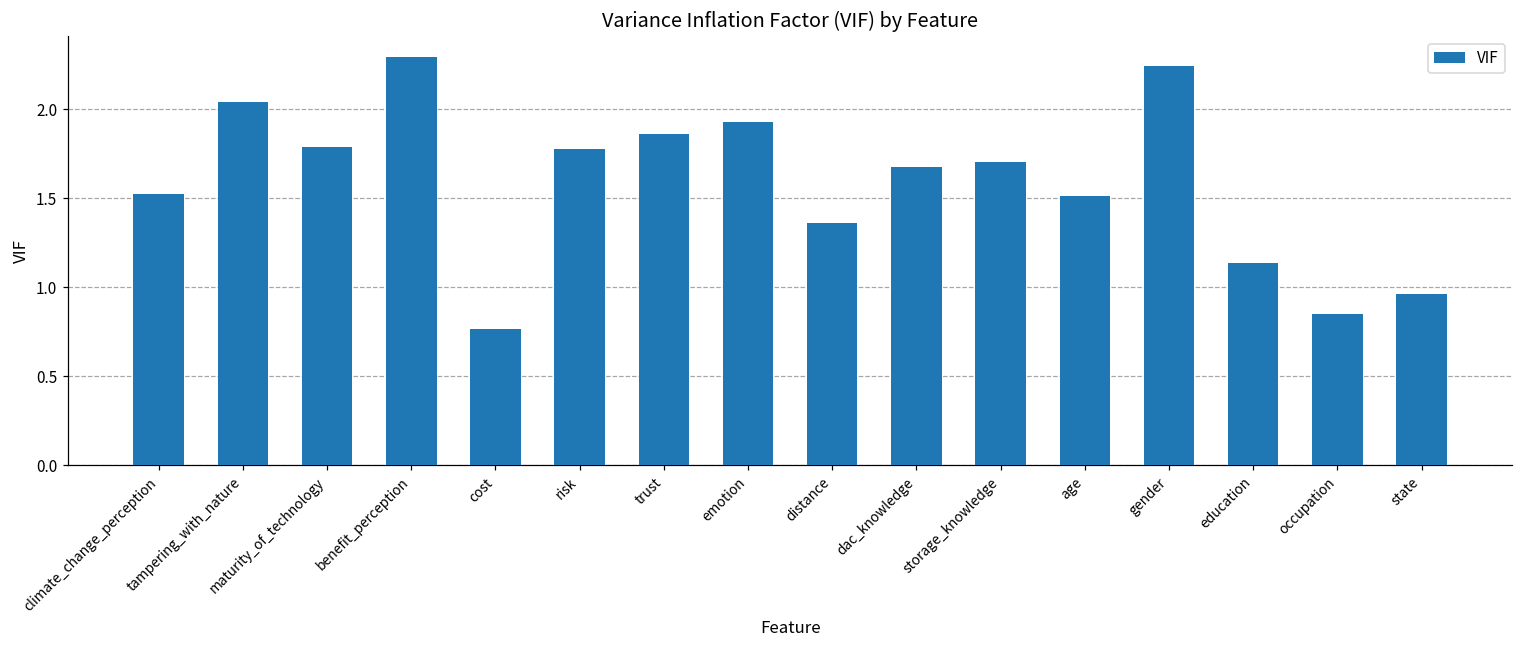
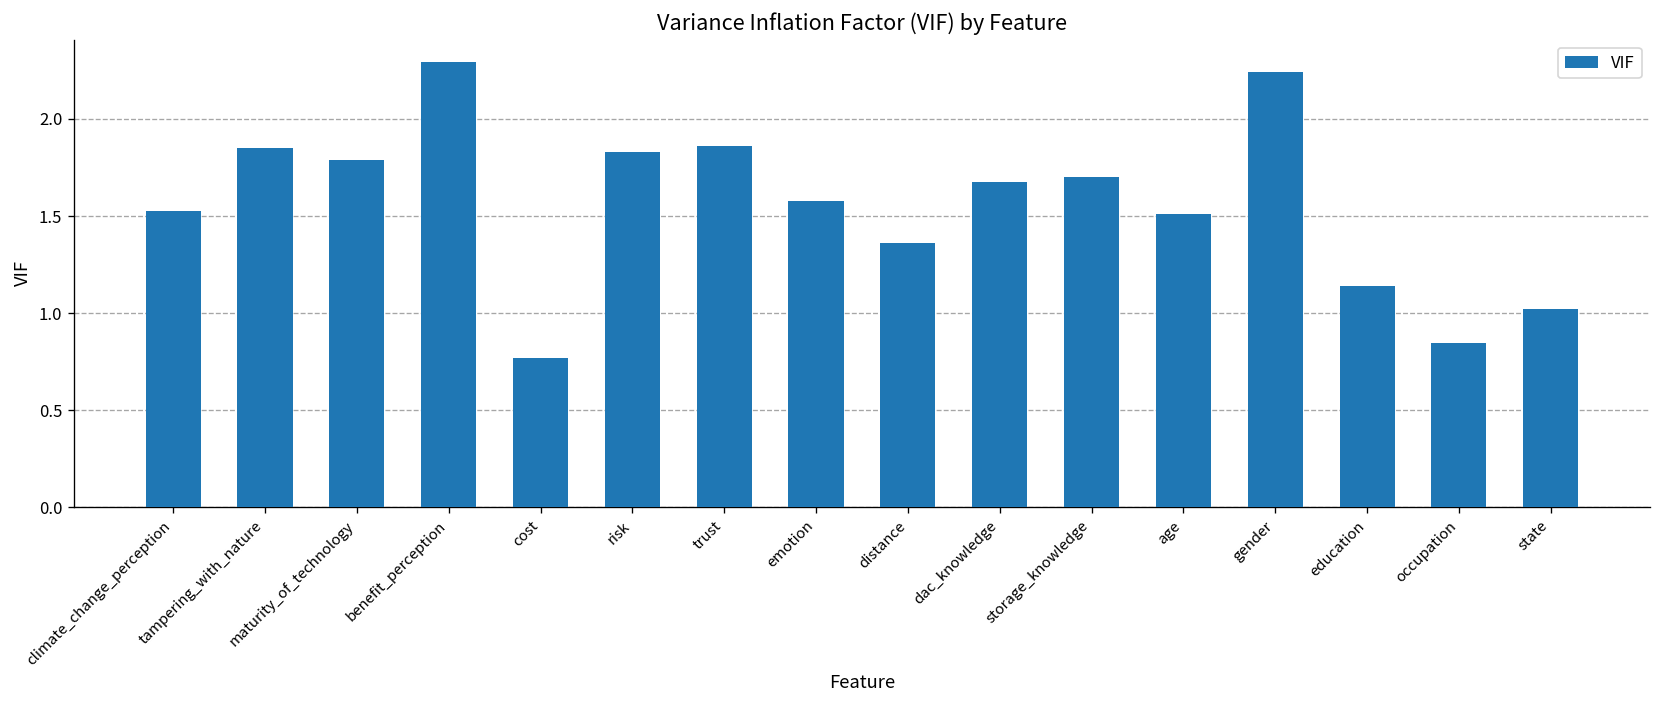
tampering_with_nature: 2.04 -> 1.85
risk: 1.78 -> 1.83
emotion: 1.93 -> 1.58
state: 0.96 -> 1.02
